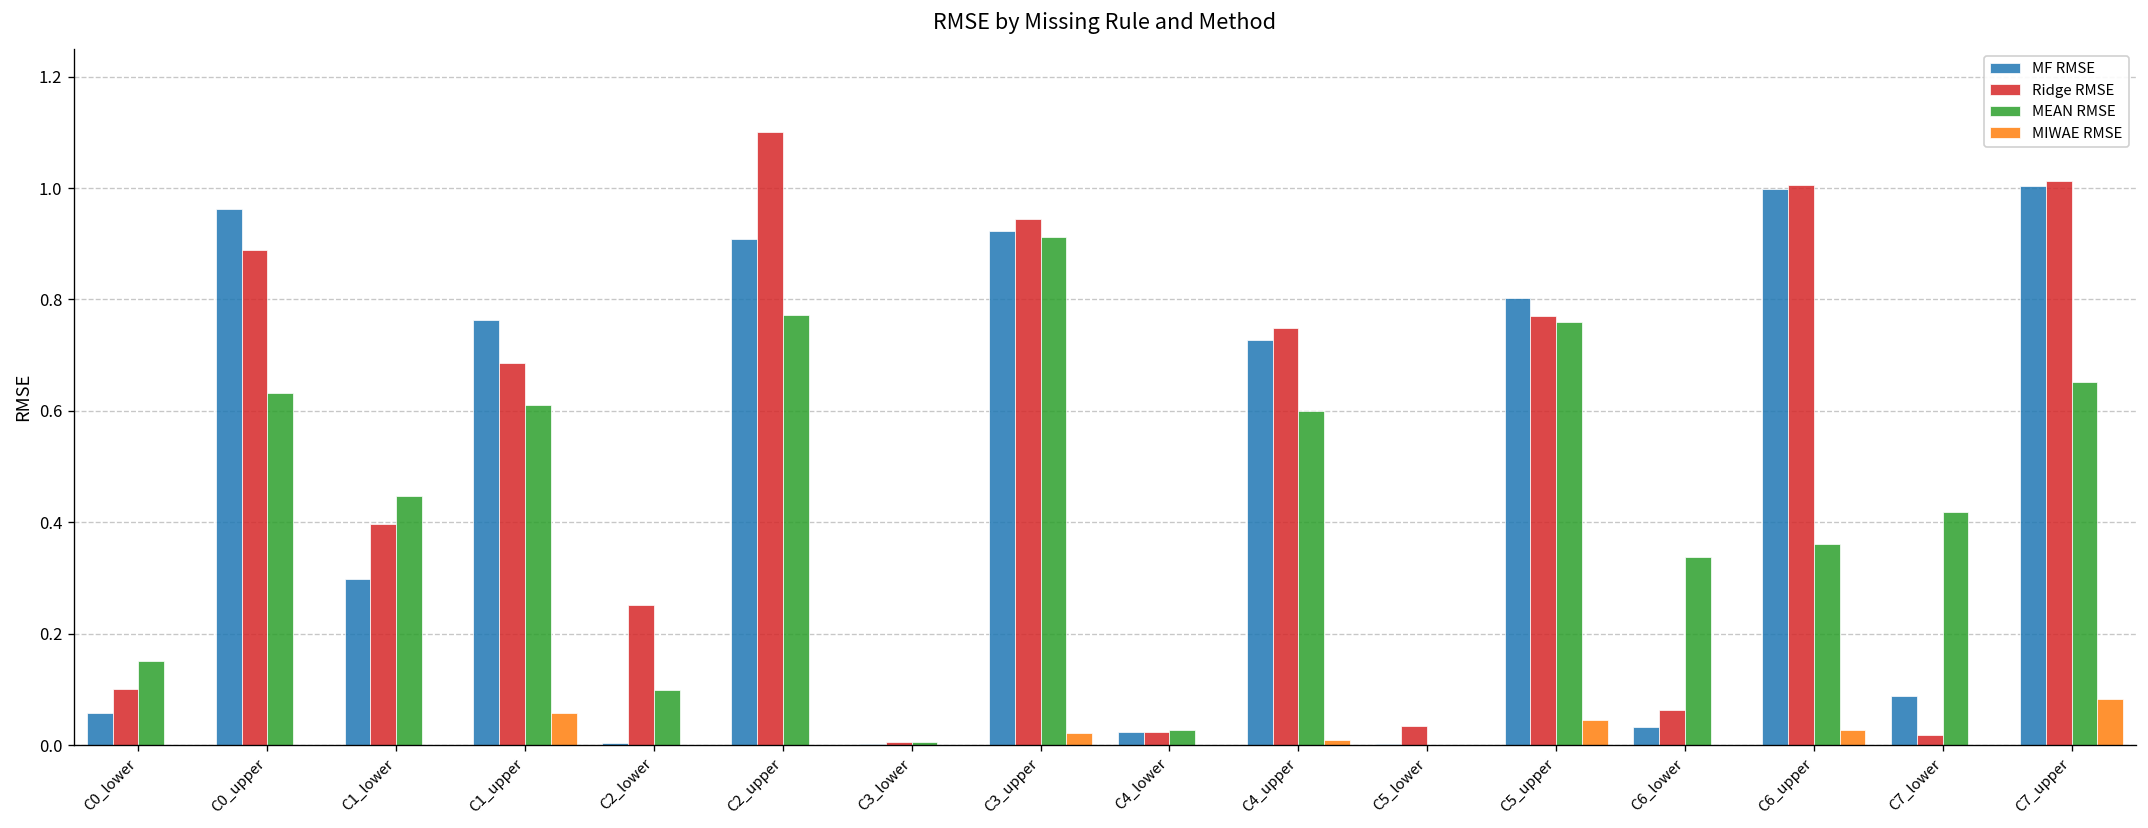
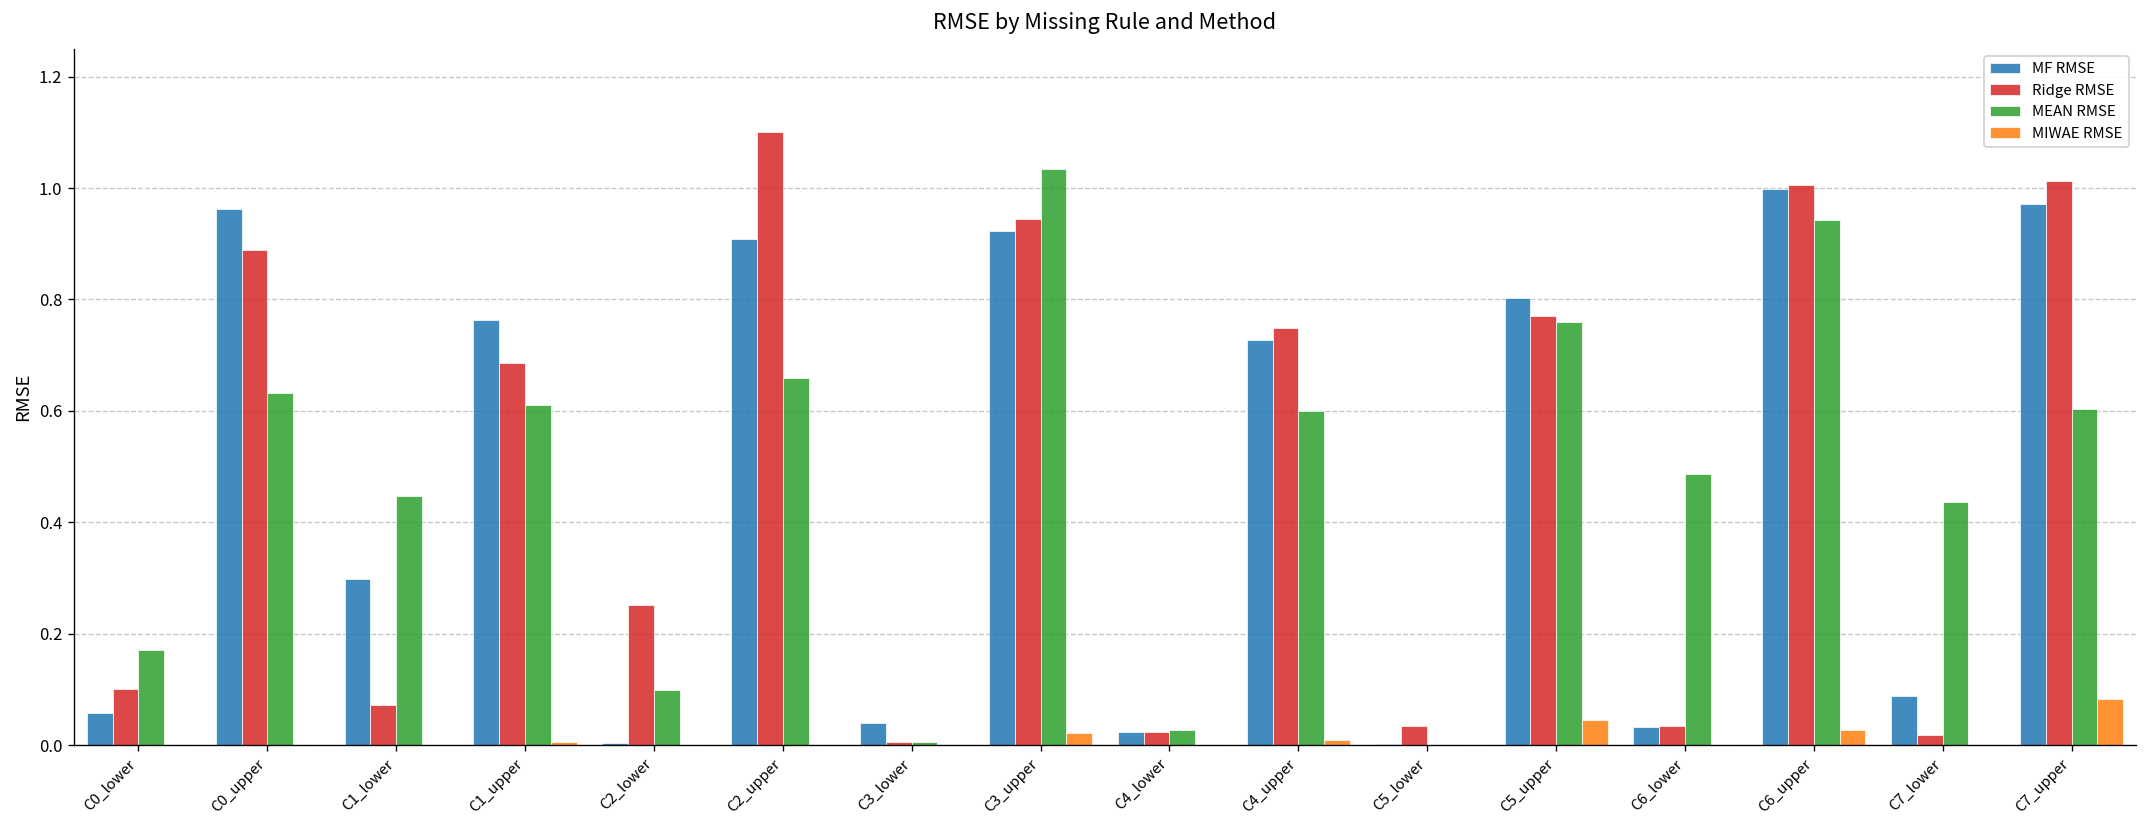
MEAN RMSE, C0_lower: 0.15 -> 0.17
Ridge RMSE, C1_lower: 0.40 -> 0.07
MIWAE RMSE, C1_upper: 0.06 -> 0.01
MEAN RMSE, C2_upper: 0.77 -> 0.66
MF RMSE, C3_lower: 0.00 -> 0.04
MEAN RMSE, C3_upper: 0.91 -> 1.03
Ridge RMSE, C6_lower: 0.06 -> 0.04
MEAN RMSE, C6_lower: 0.34 -> 0.49
MEAN RMSE, C6_upper: 0.36 -> 0.94
MEAN RMSE, C7_lower: 0.42 -> 0.44
MF RMSE, C7_upper: 1.00 -> 0.97
MEAN RMSE, C7_upper: 0.65 -> 0.60
